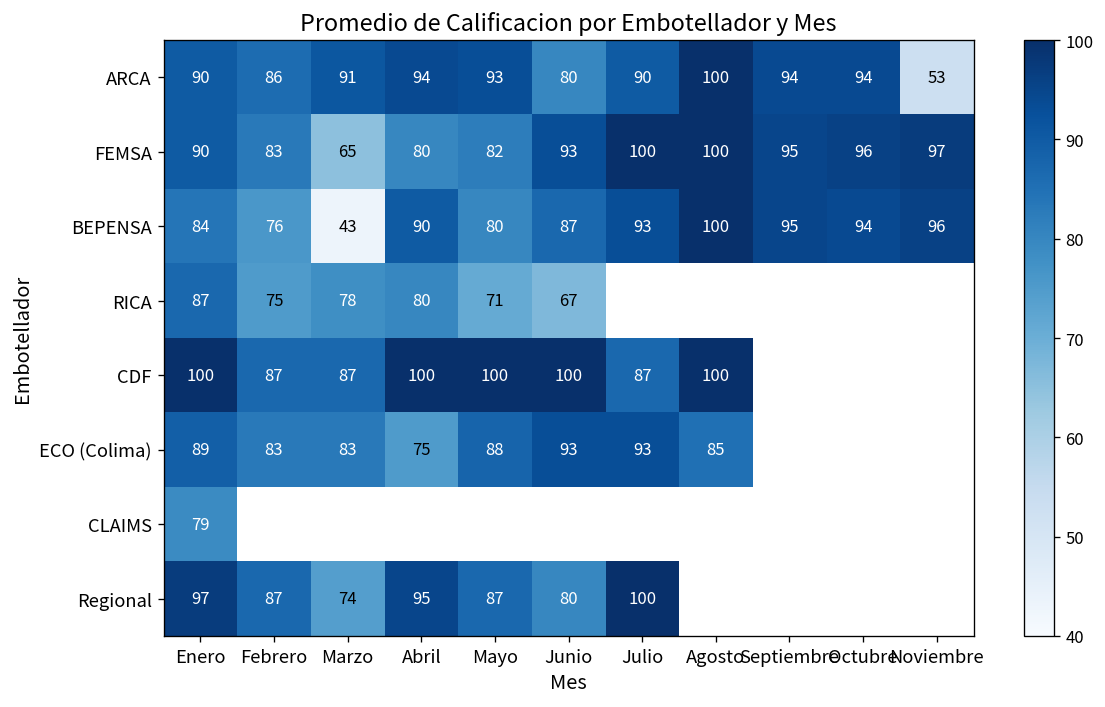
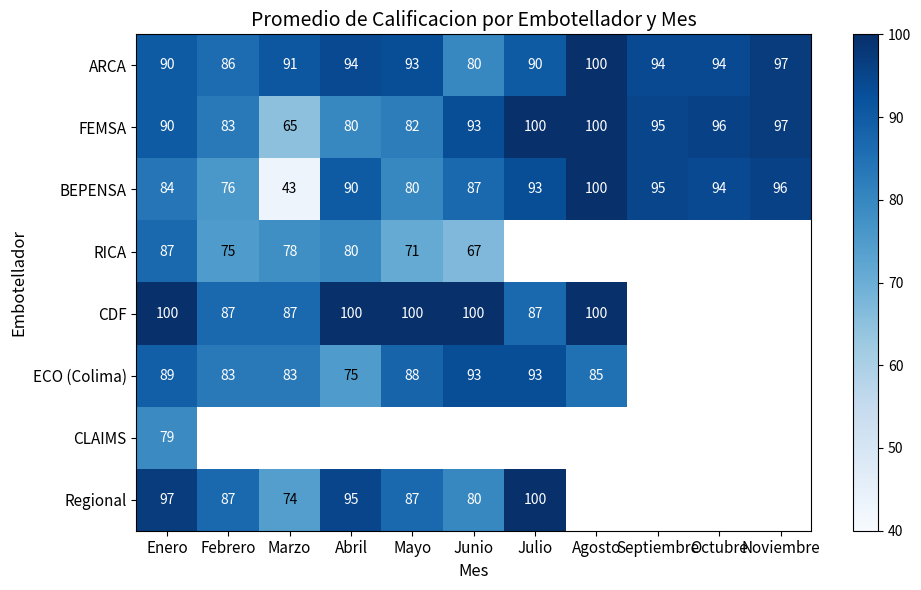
ARCA, Noviembre: 53 -> 97
